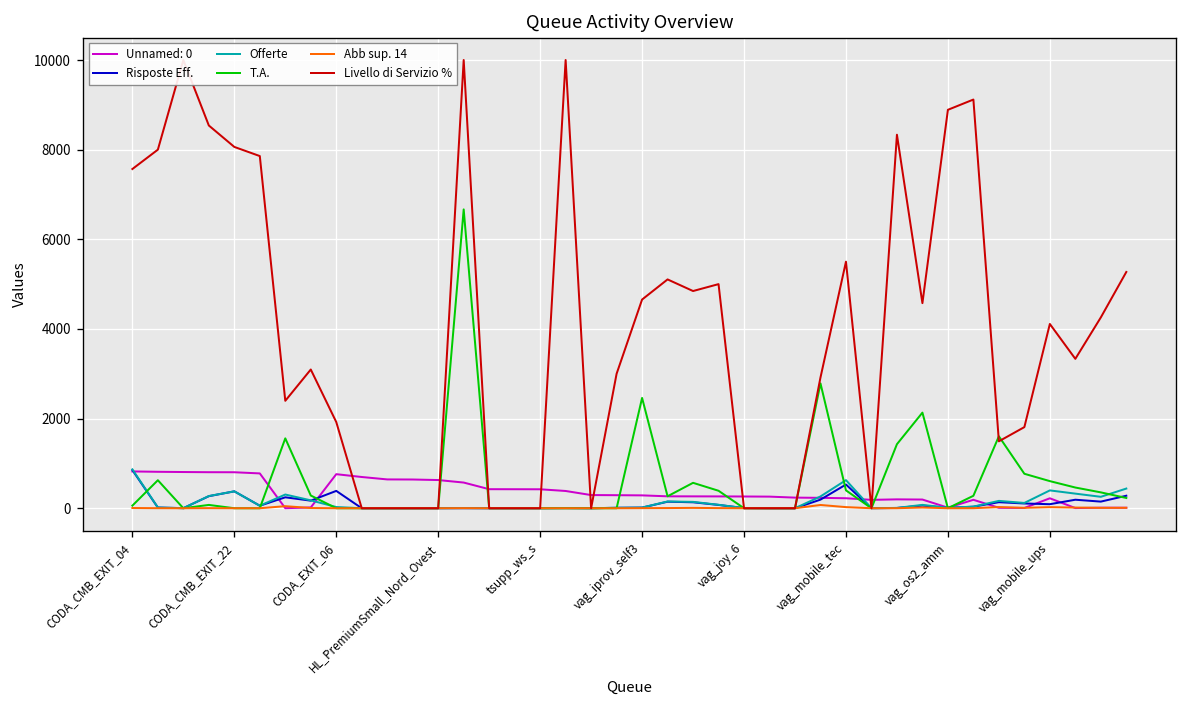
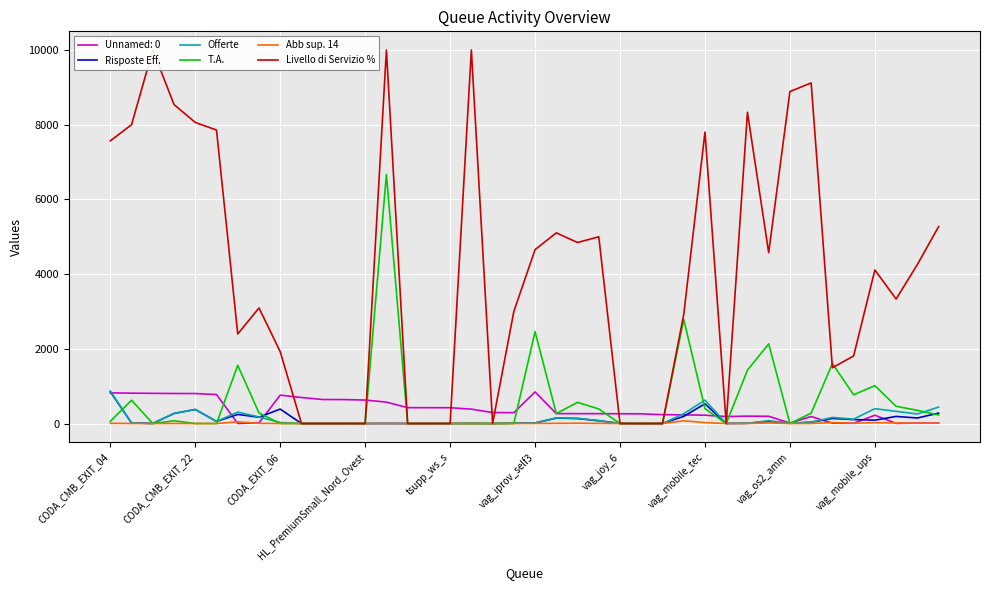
Unnamed: 0, vag_iprov_self3: 300 -> 800
Livello di Servizio %, vag_mobile_tec: 5500 -> 7800
T.A., vag_mobile_ups: 600 -> 1000
